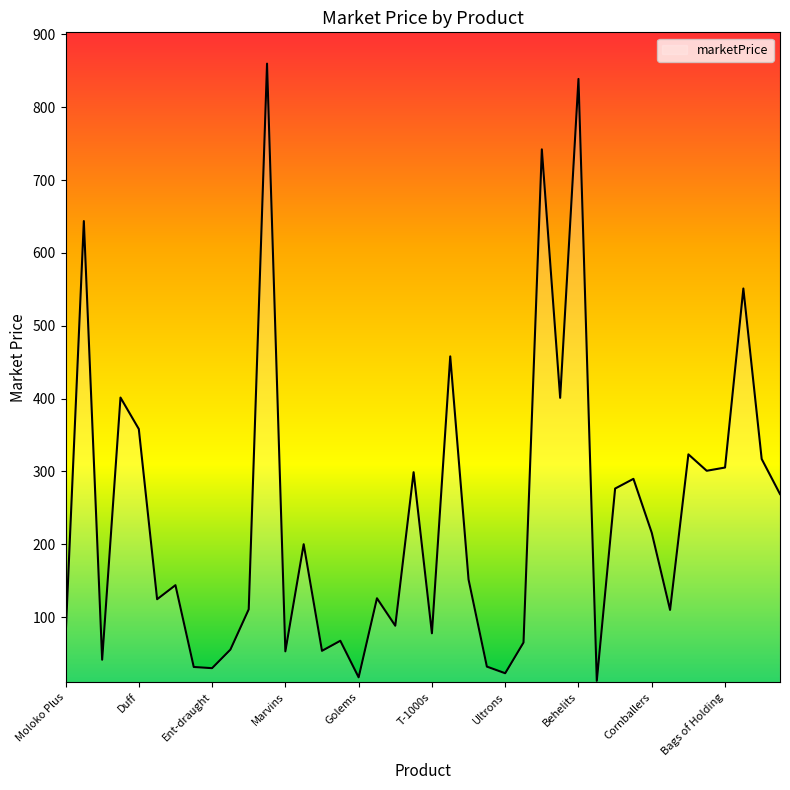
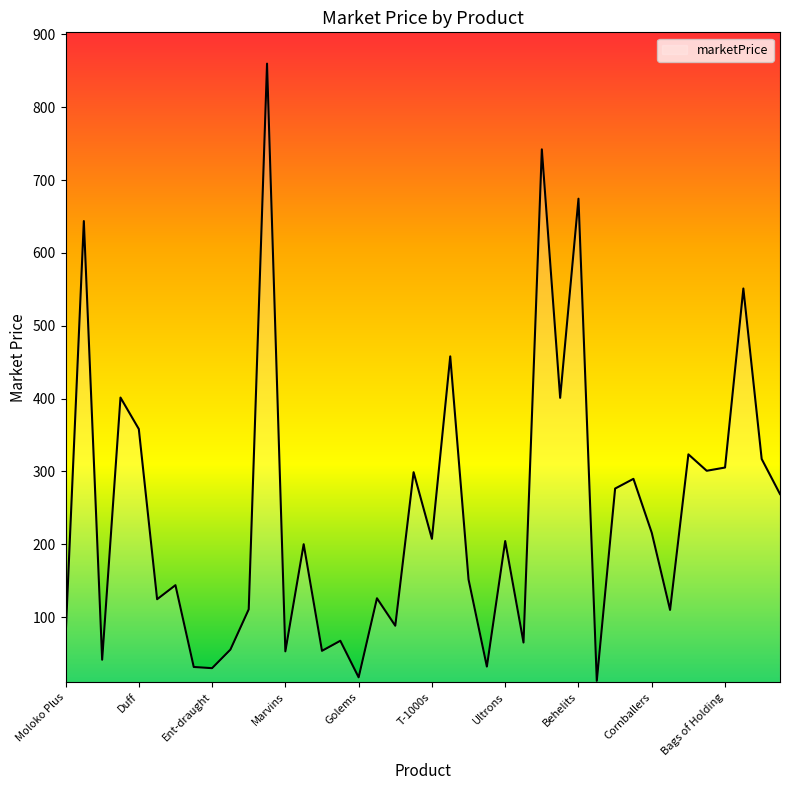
T-1000s: 80 -> 210
Ultrons: 20 -> 200
Behelits: 840 -> 670
